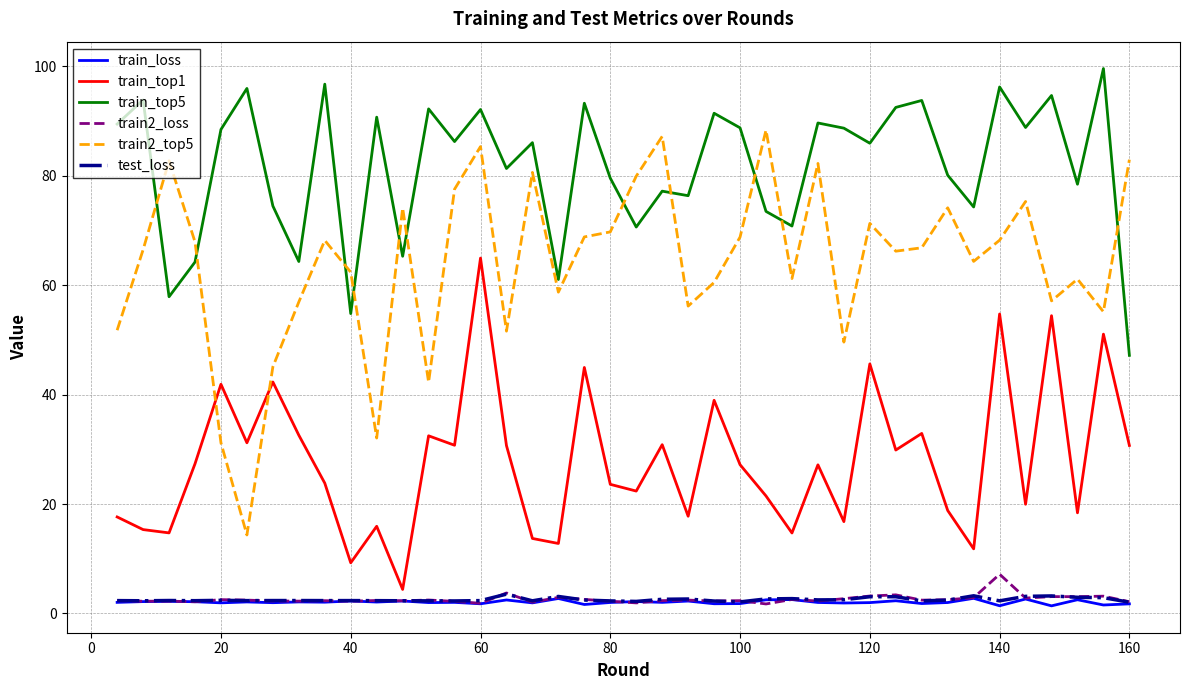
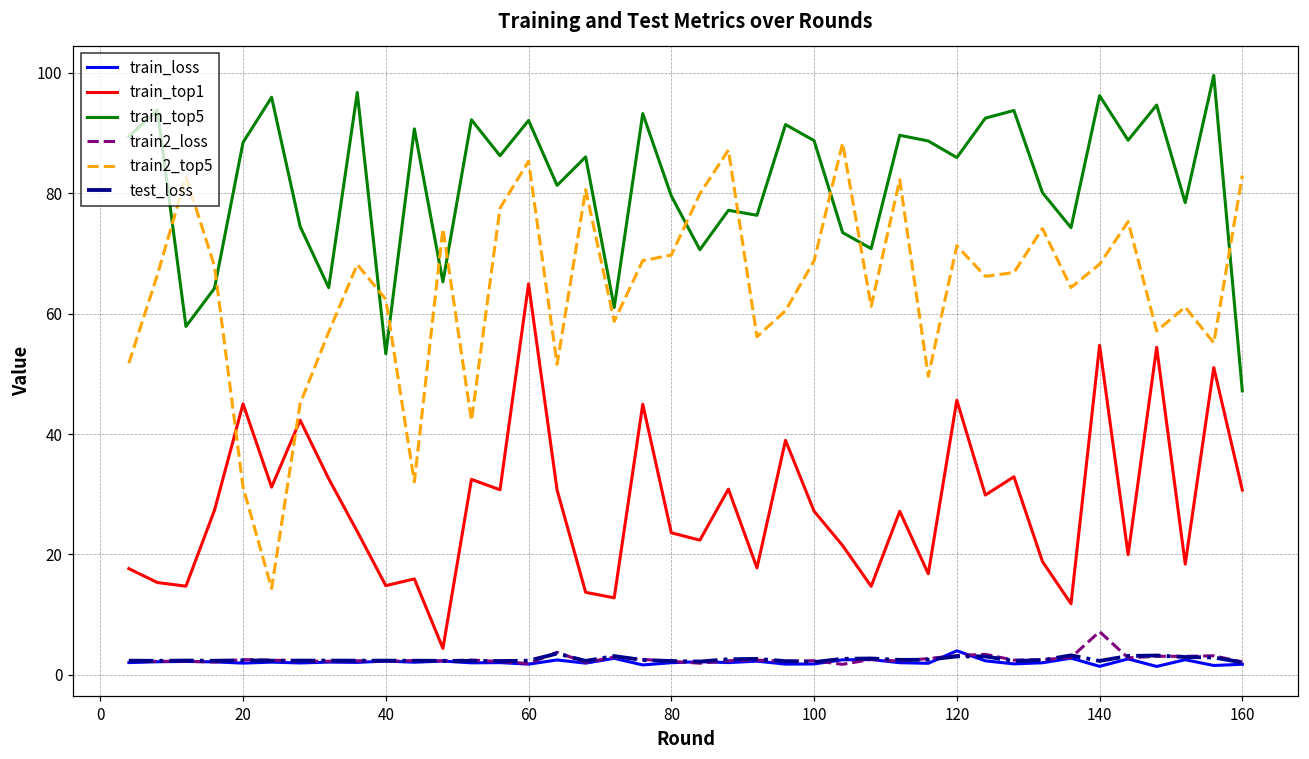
train_top1, 20: 42 -> 45
train_top1, 40: 9 -> 15
train_top5, 40: 55 -> 53
train_loss, 120: 2 -> 4
